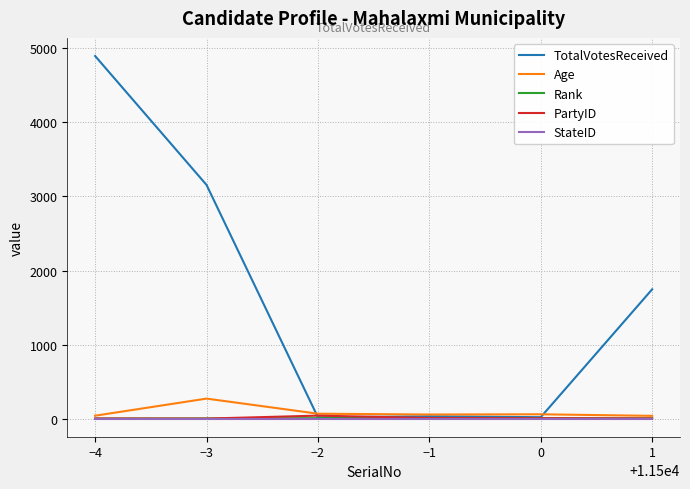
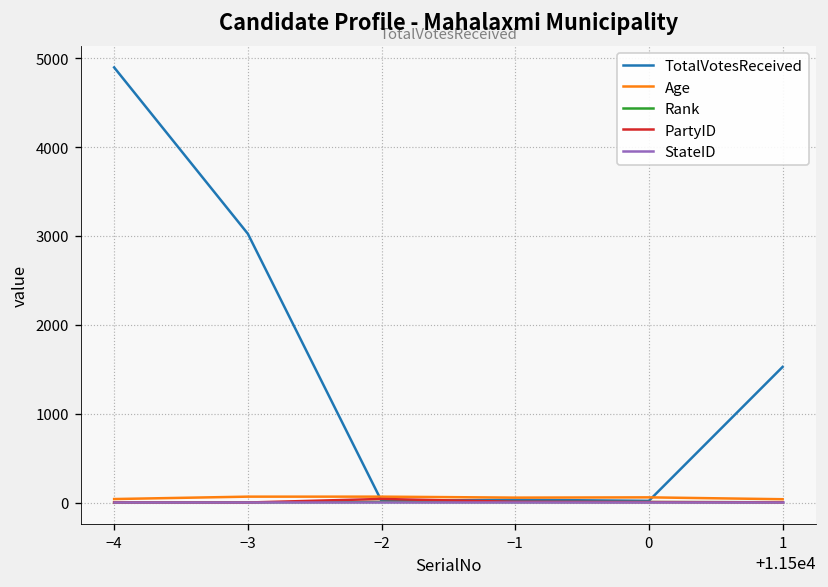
TotalVotesReceived, −3: 3200 -> 3000
Age, −3: 300 -> 100
TotalVotesReceived, 1: 1700 -> 1500
